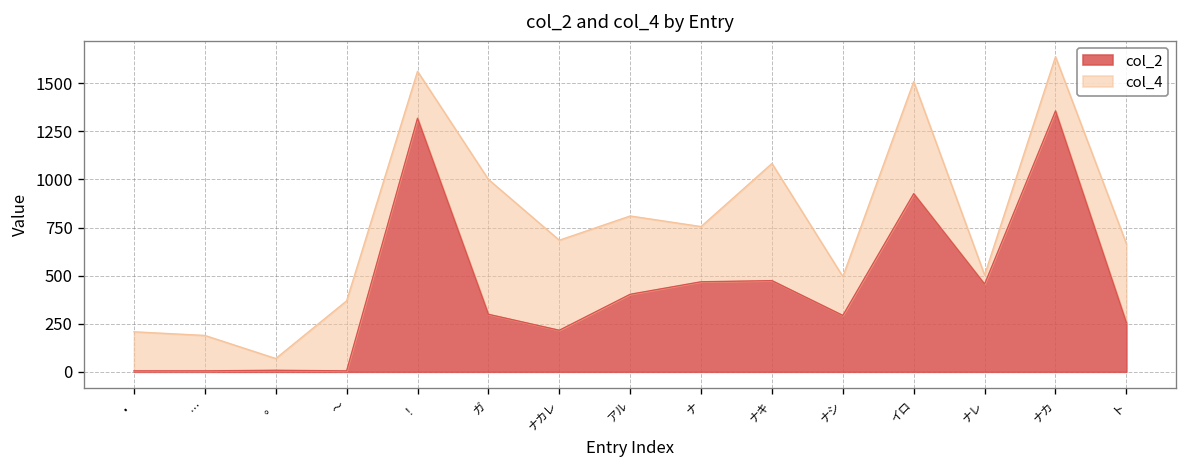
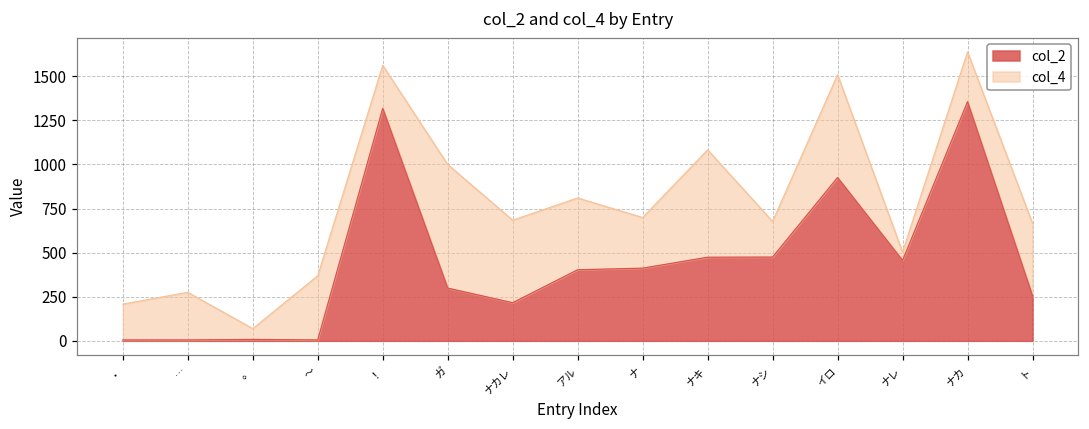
col_4, …: 180 -> 270
col_2, ナ: 470 -> 410
col_2, ナシ: 290 -> 480
